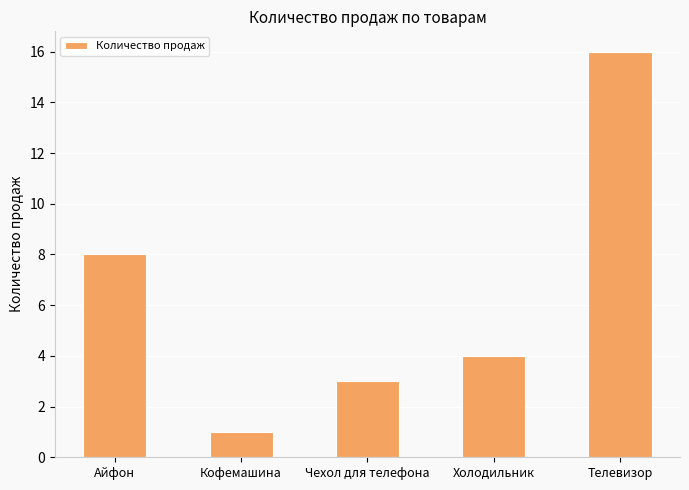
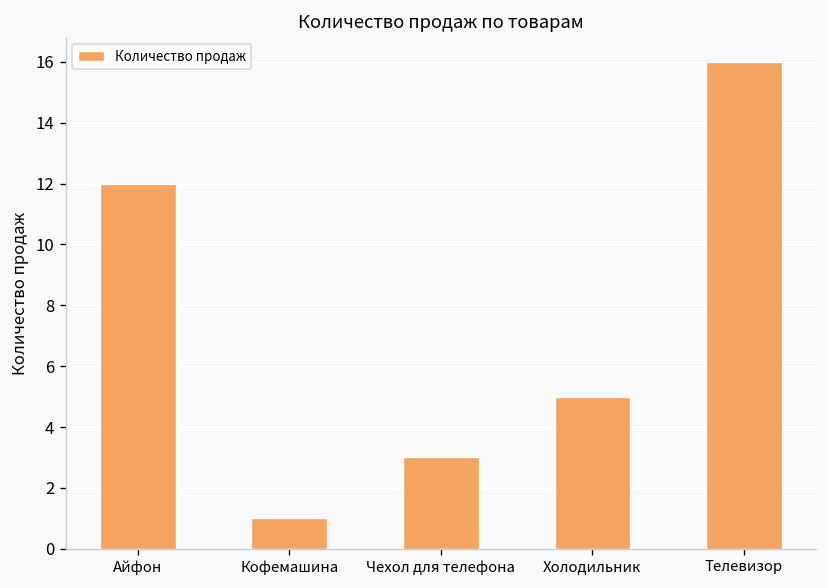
Айфон: 8 -> 12
Холодильник: 4 -> 5
